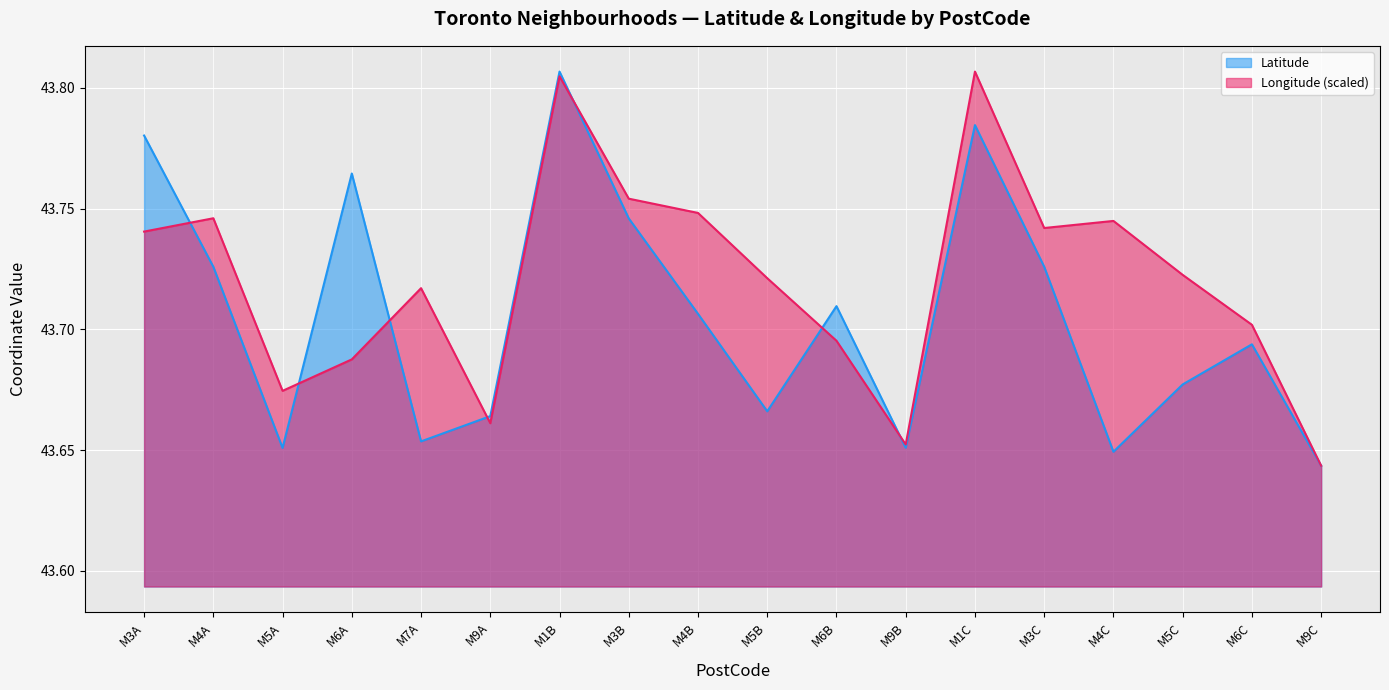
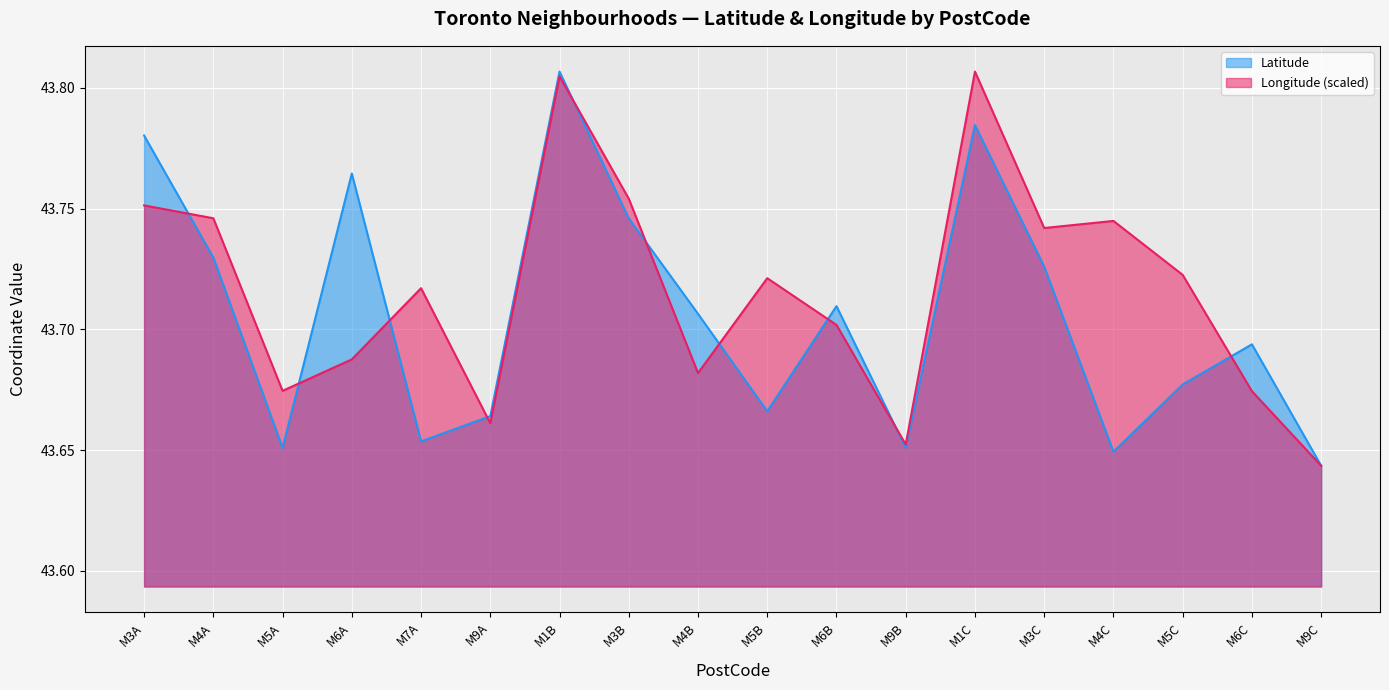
Longitude (scaled), M3A: 43.740 -> 43.751
Latitude, M4A: 43.726 -> 43.730
Longitude (scaled), M4B: 43.748 -> 43.682
Longitude (scaled), M6B: 43.695 -> 43.702
Longitude (scaled), M6C: 43.702 -> 43.674
